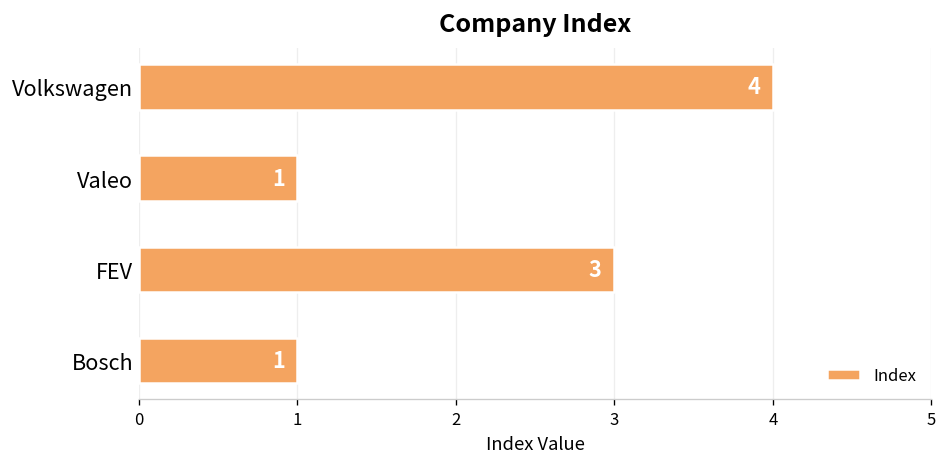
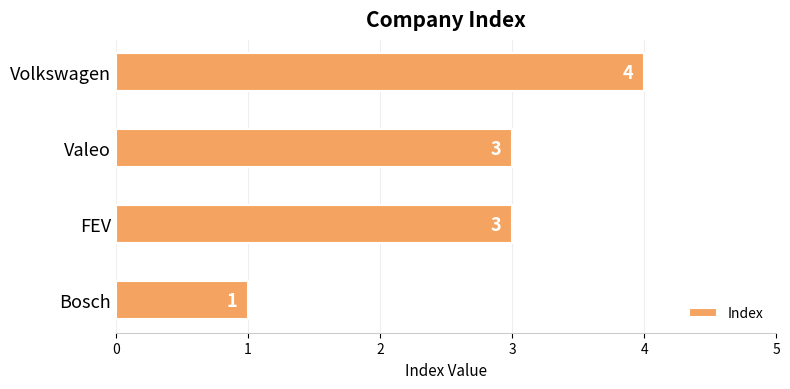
Valeo: 1 -> 3
